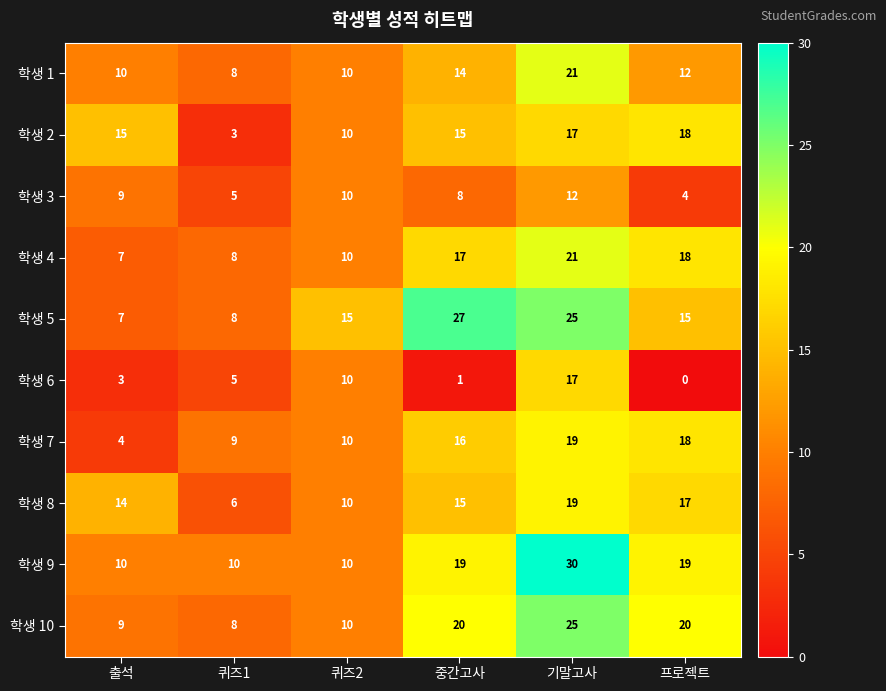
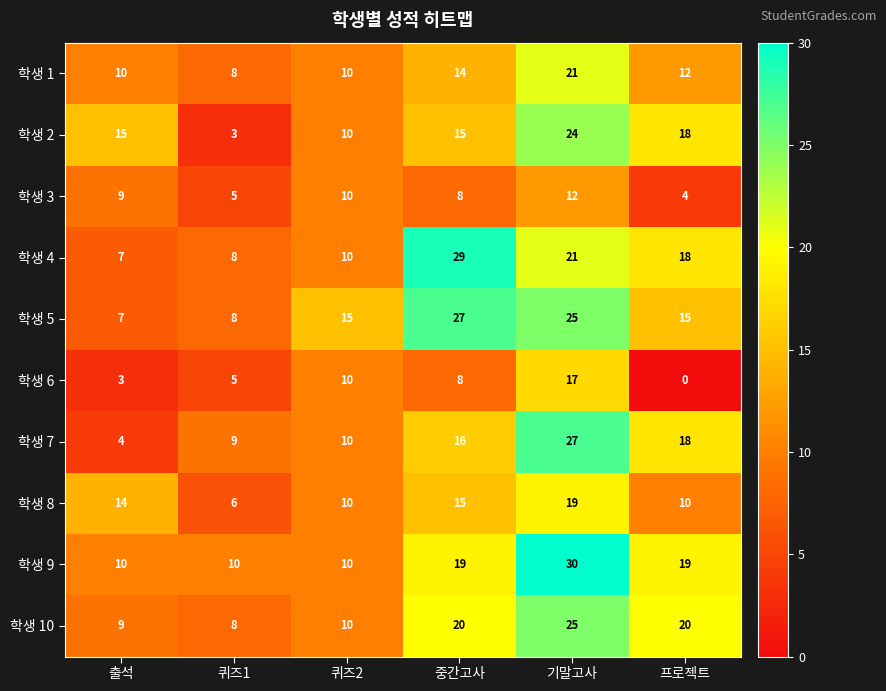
학생 2, 기말고사: 17 -> 24
학생 4, 중간고사: 17 -> 29
학생 6, 중간고사: 1 -> 8
학생 7, 기말고사: 19 -> 27
학생 8, 프로젝트: 17 -> 10
